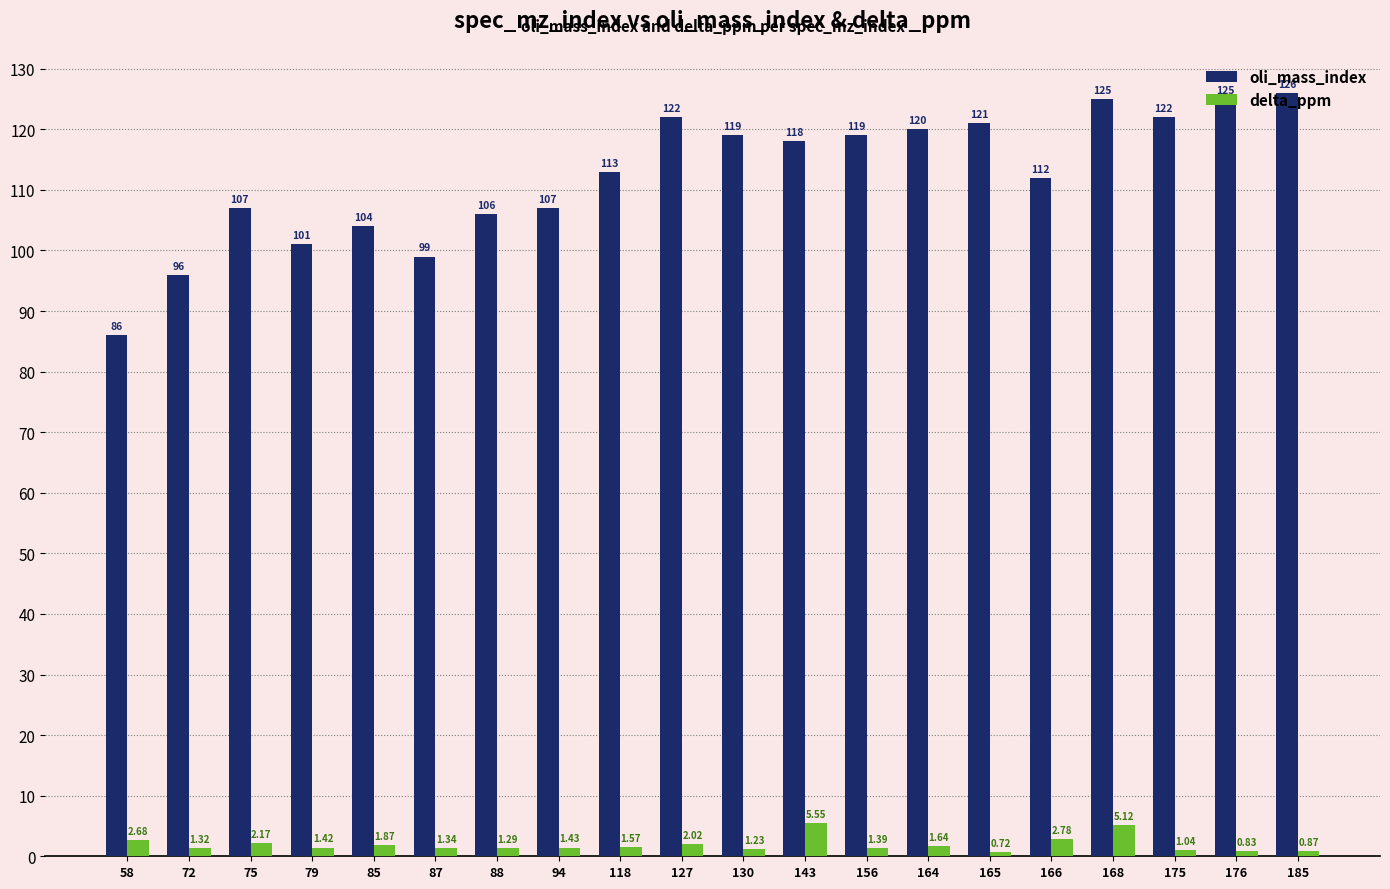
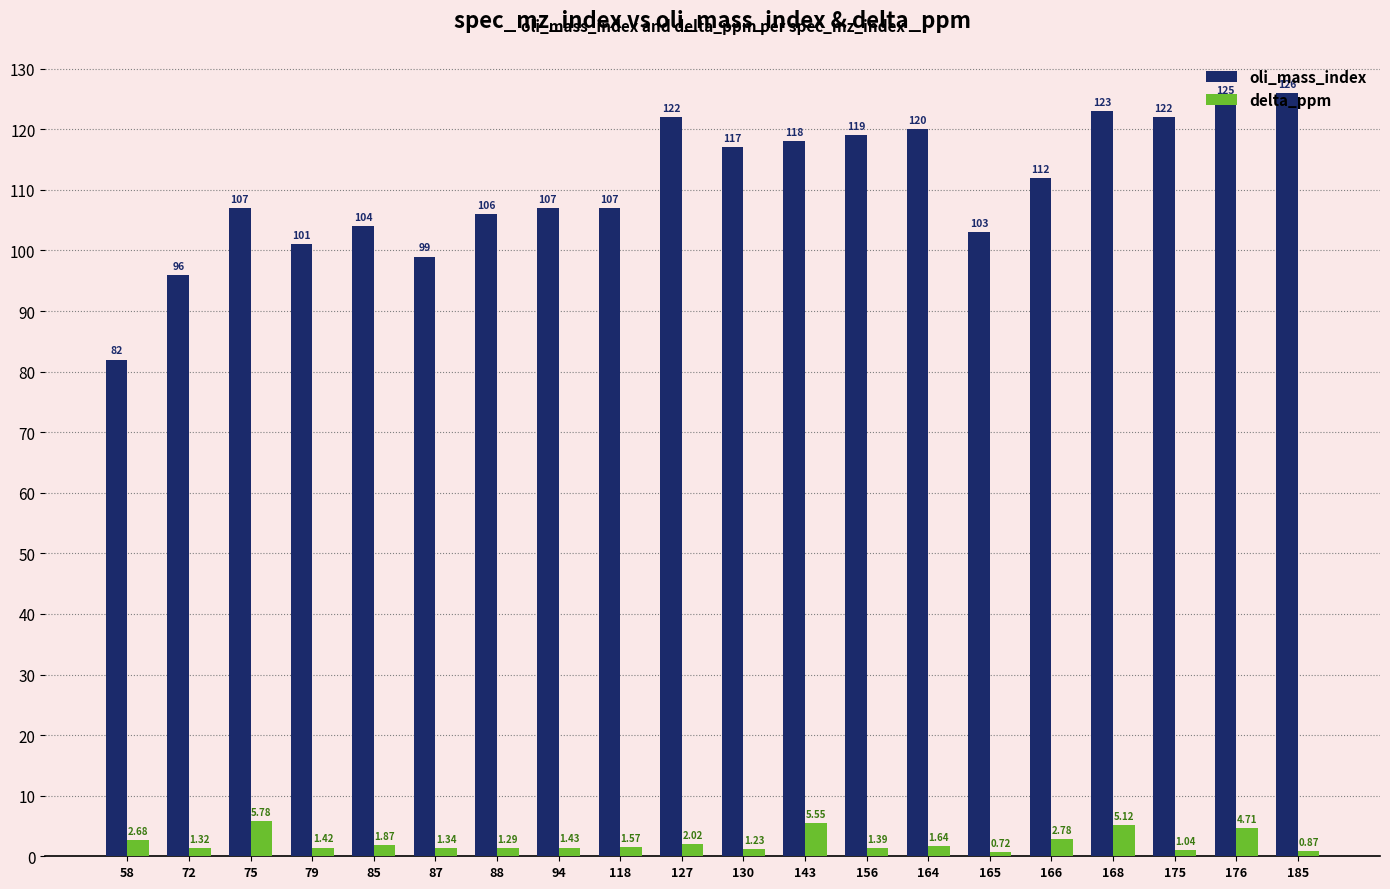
oli_mass_index, 58: 86 -> 82
delta_ppm, 75: 2.17 -> 5.78
oli_mass_index, 118: 113 -> 107
oli_mass_index, 130: 119 -> 117
oli_mass_index, 165: 121 -> 103
oli_mass_index, 168: 125 -> 123
delta_ppm, 176: 0.83 -> 4.71
